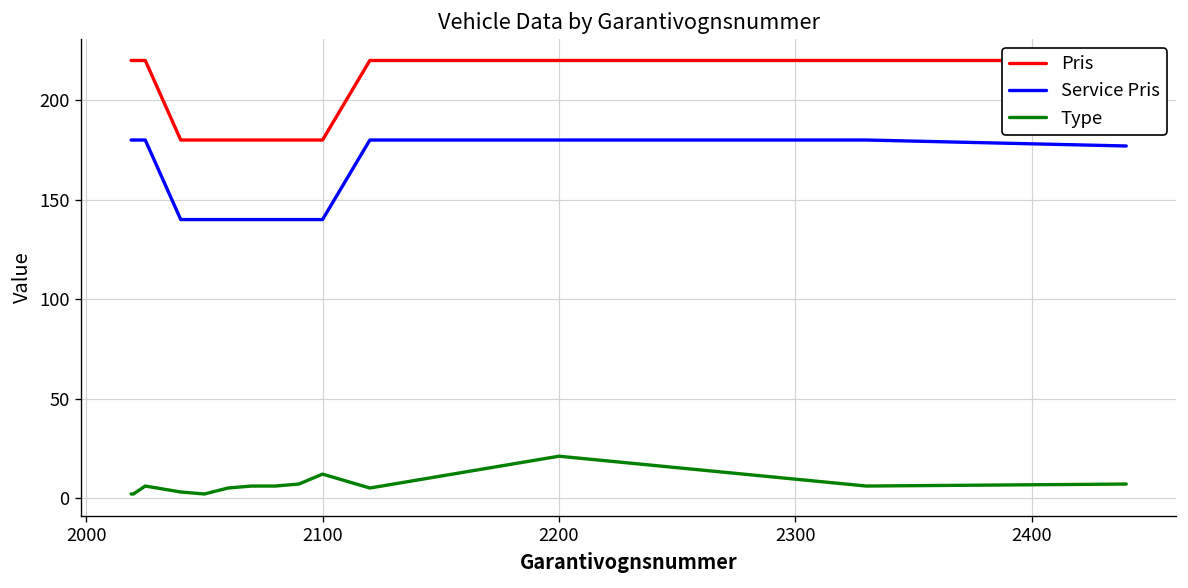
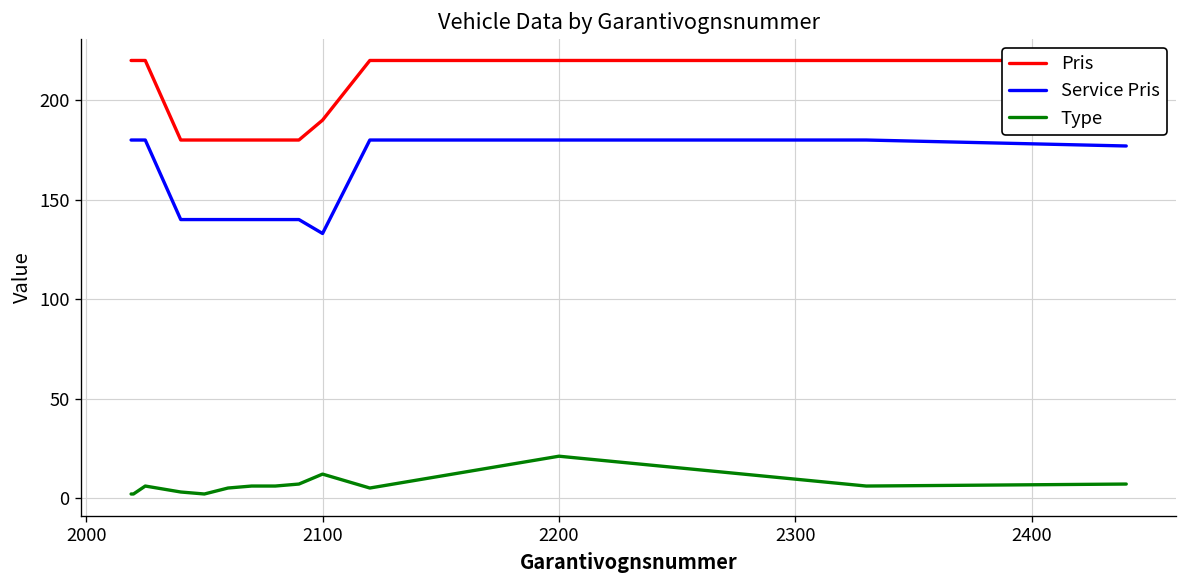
Pris, 2100: 180 -> 190
Service Pris, 2100: 140 -> 133
